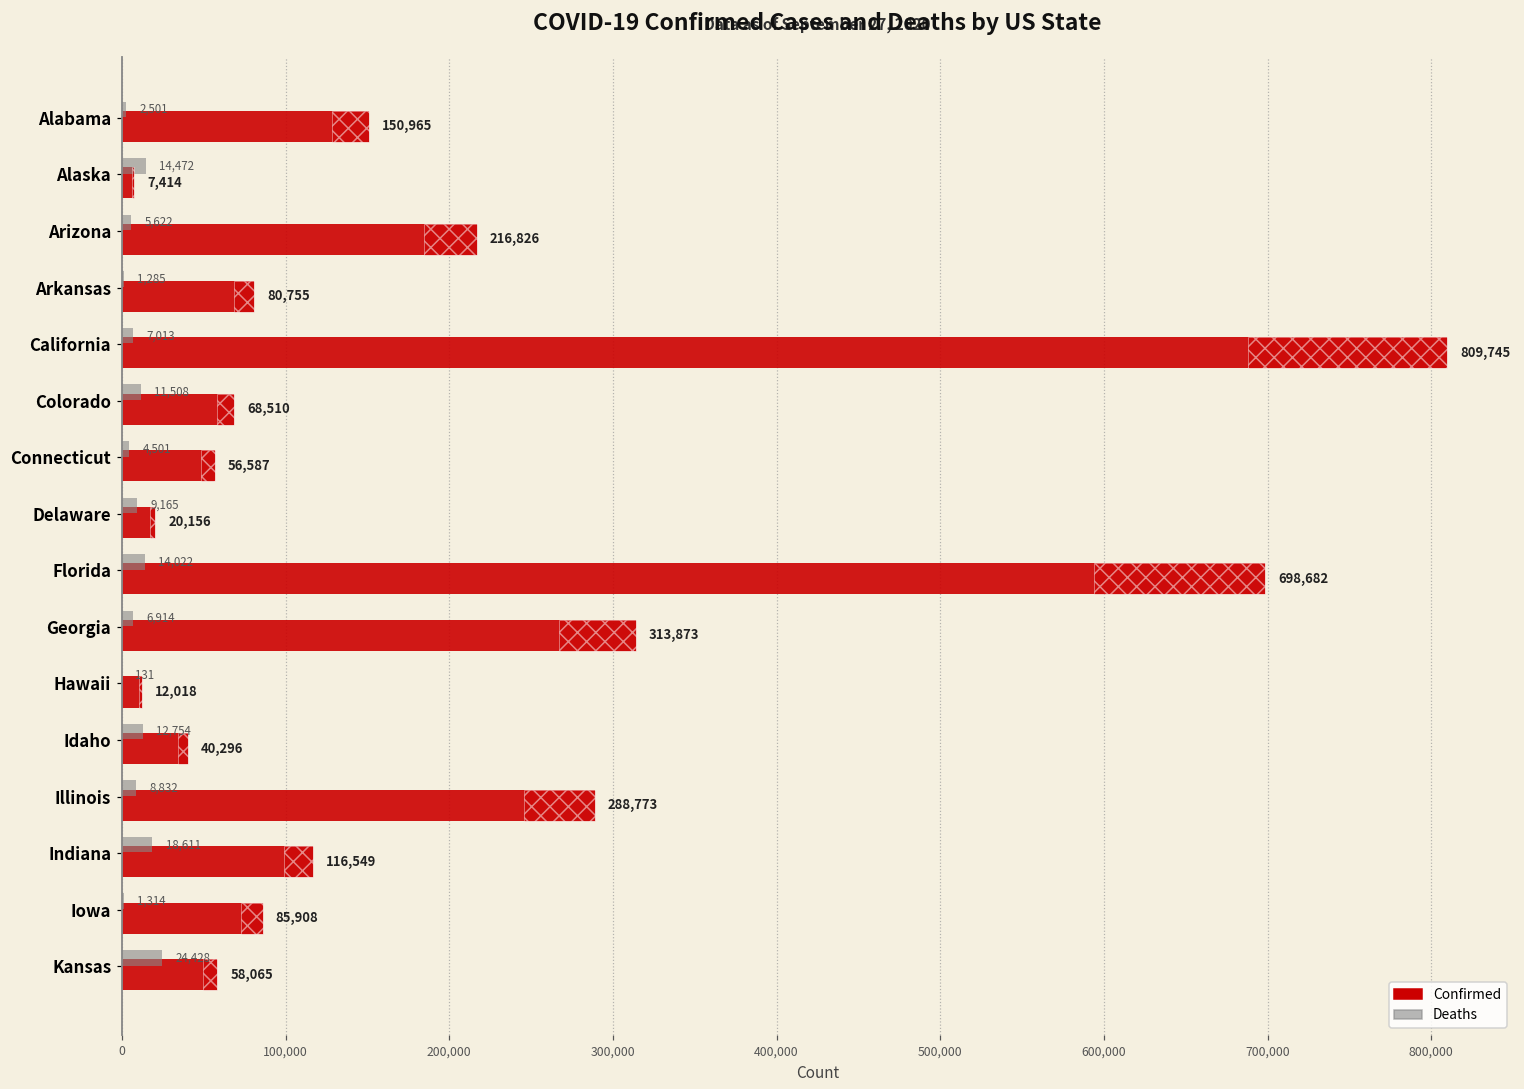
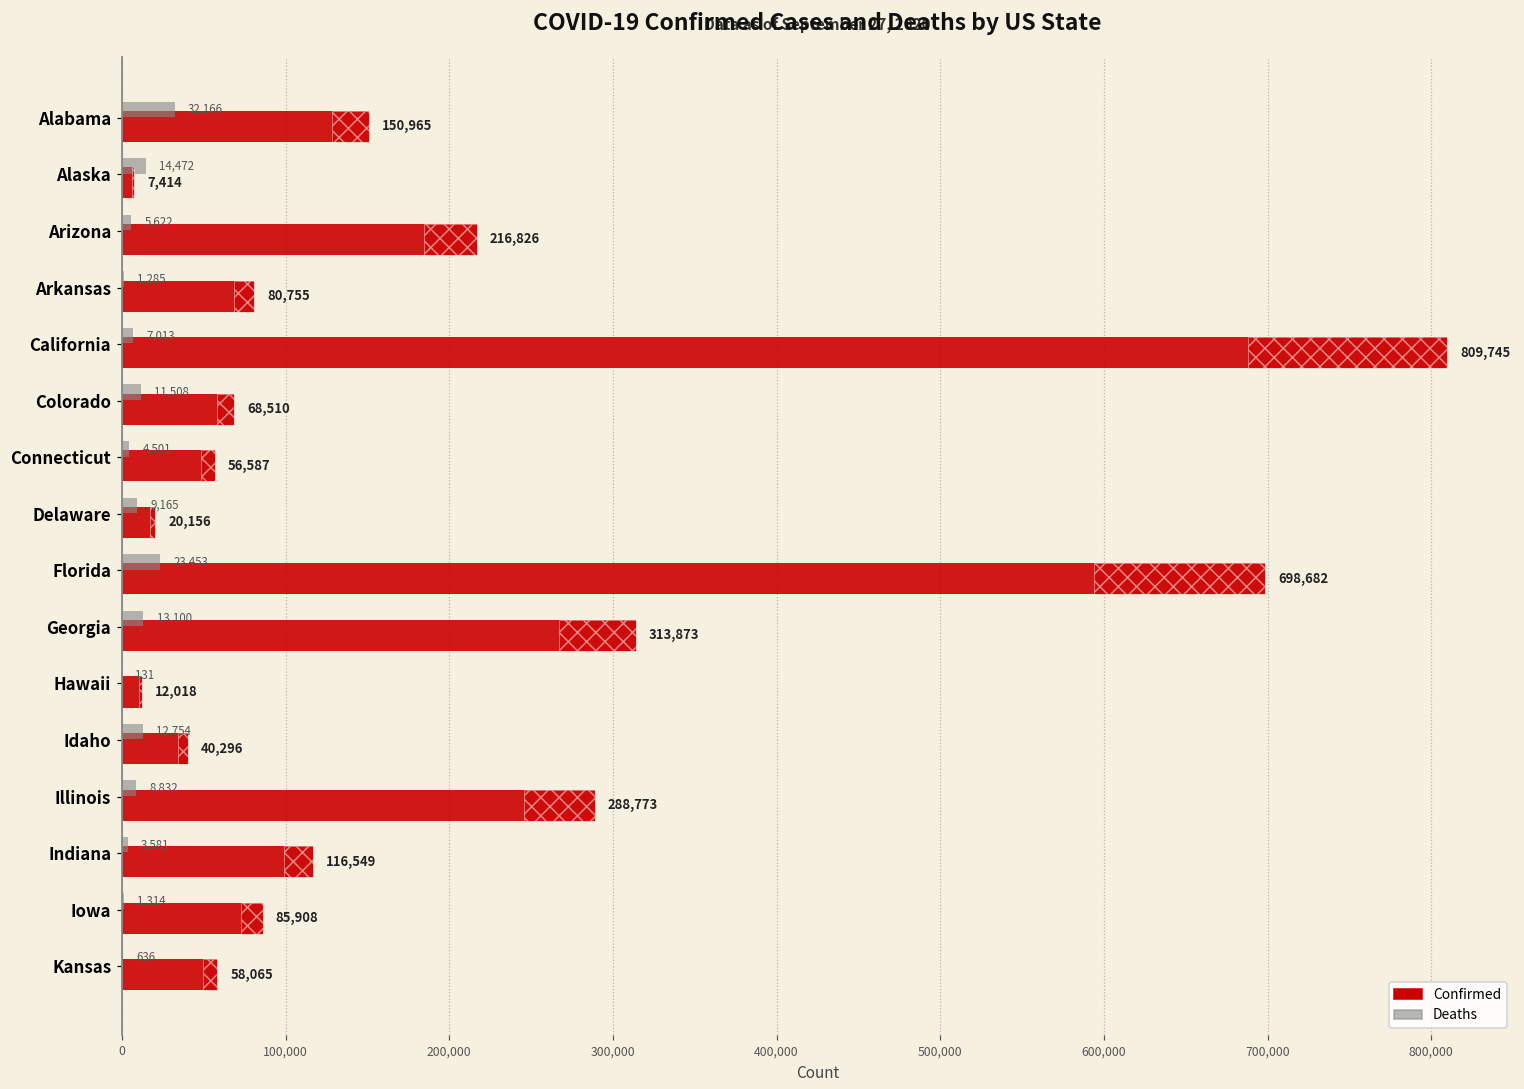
Deaths, Alabama: 2,501 -> 32,166
Deaths, Florida: 14,022 -> 23,453
Deaths, Georgia: 6,914 -> 13,100
Deaths, Indiana: 18,611 -> 3,581
Deaths, Kansas: 24,428 -> 636
